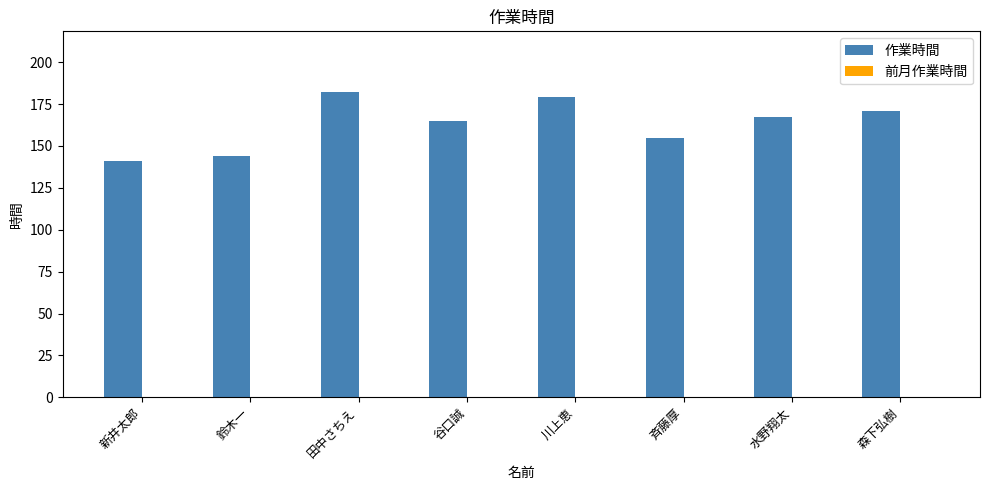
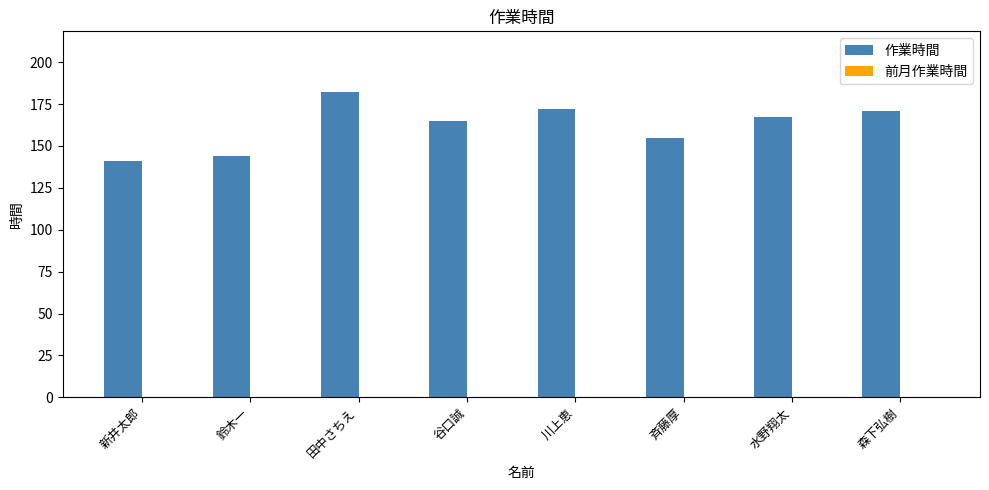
作業時間, 川上恵: 179 -> 172
